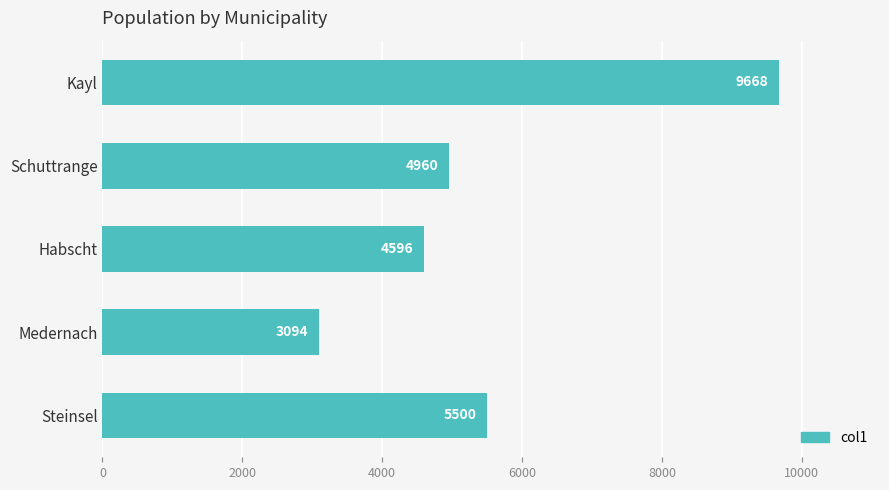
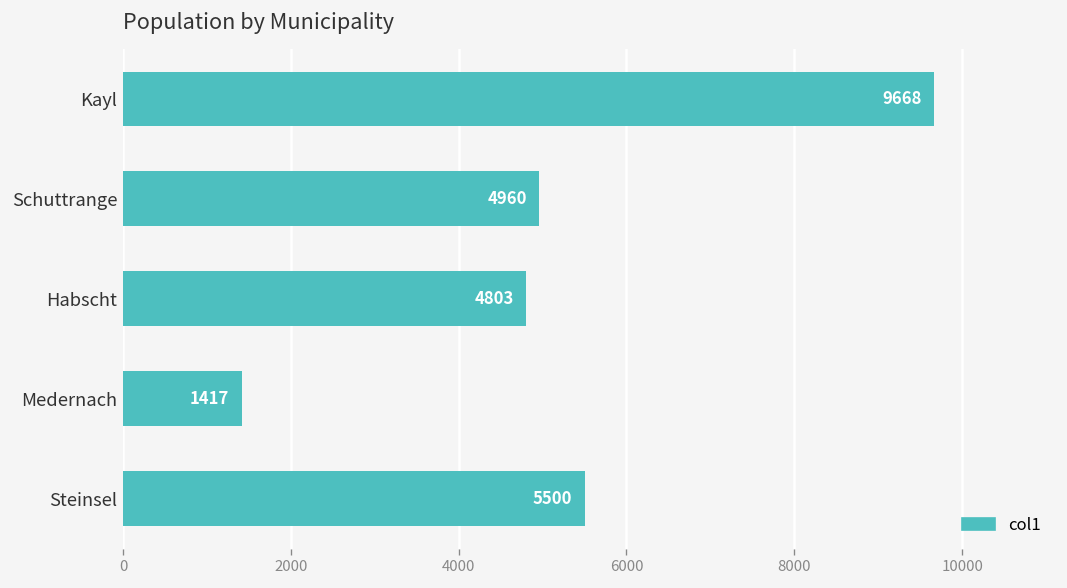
Habscht: 4596 -> 4803
Medernach: 3094 -> 1417
